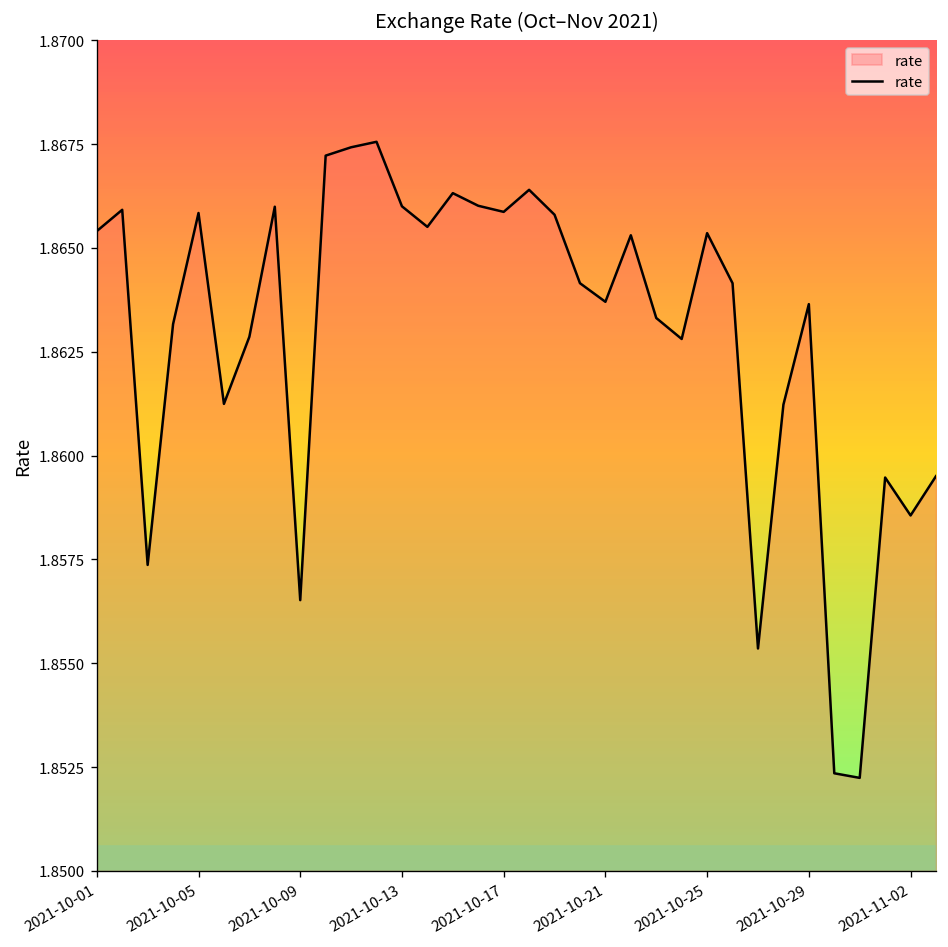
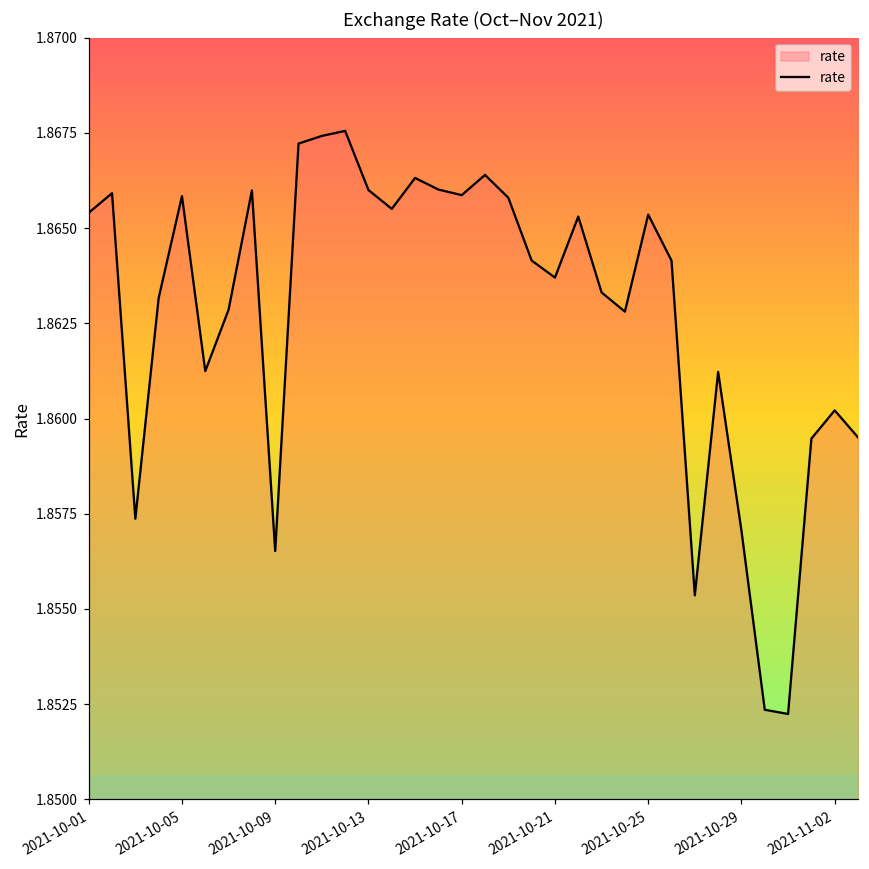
2021-10-29: 1.8636 -> 1.8571
2021-11-02: 1.8586 -> 1.8602
